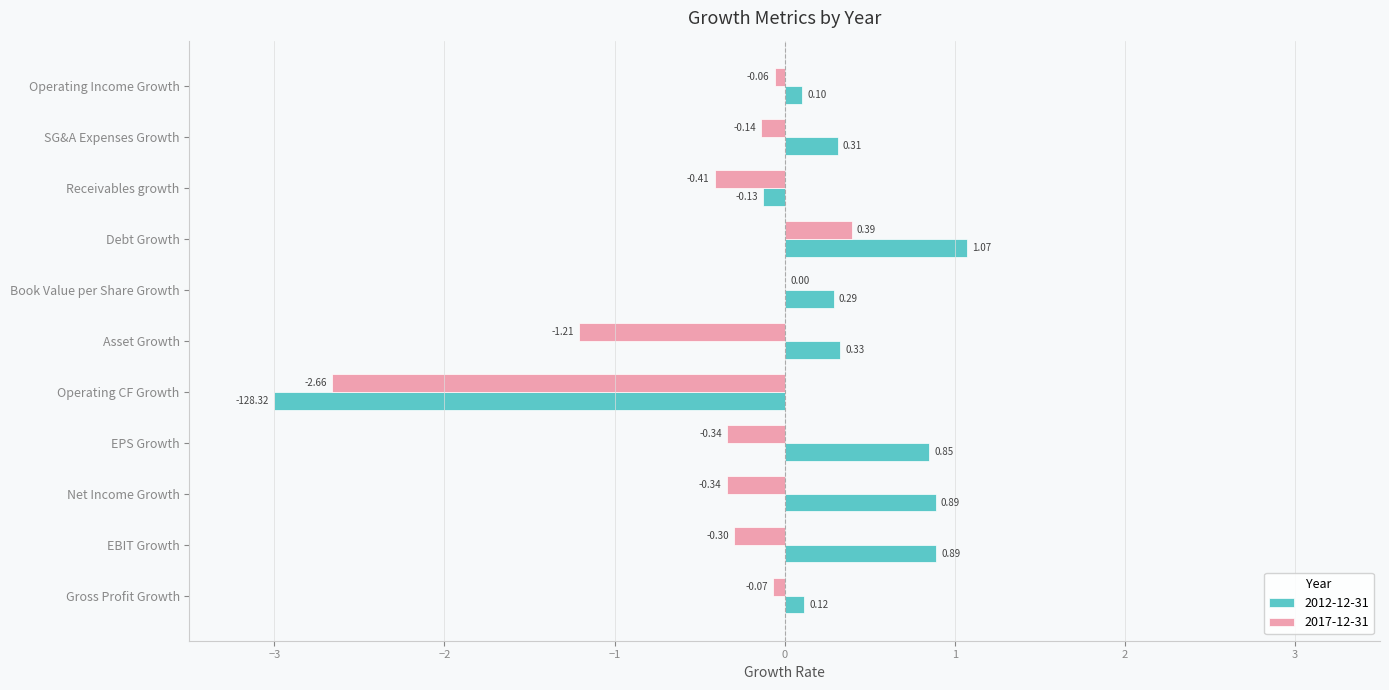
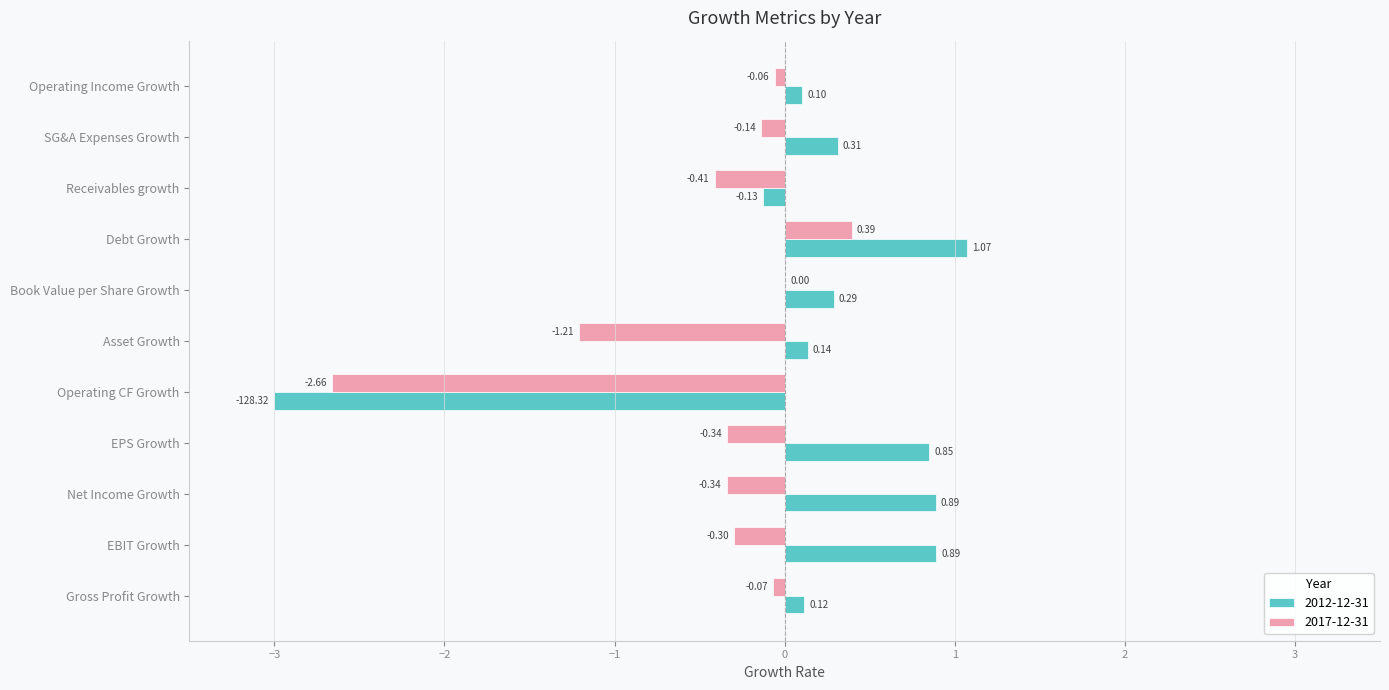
2012-12-31, Asset Growth: 0.33 -> 0.14
